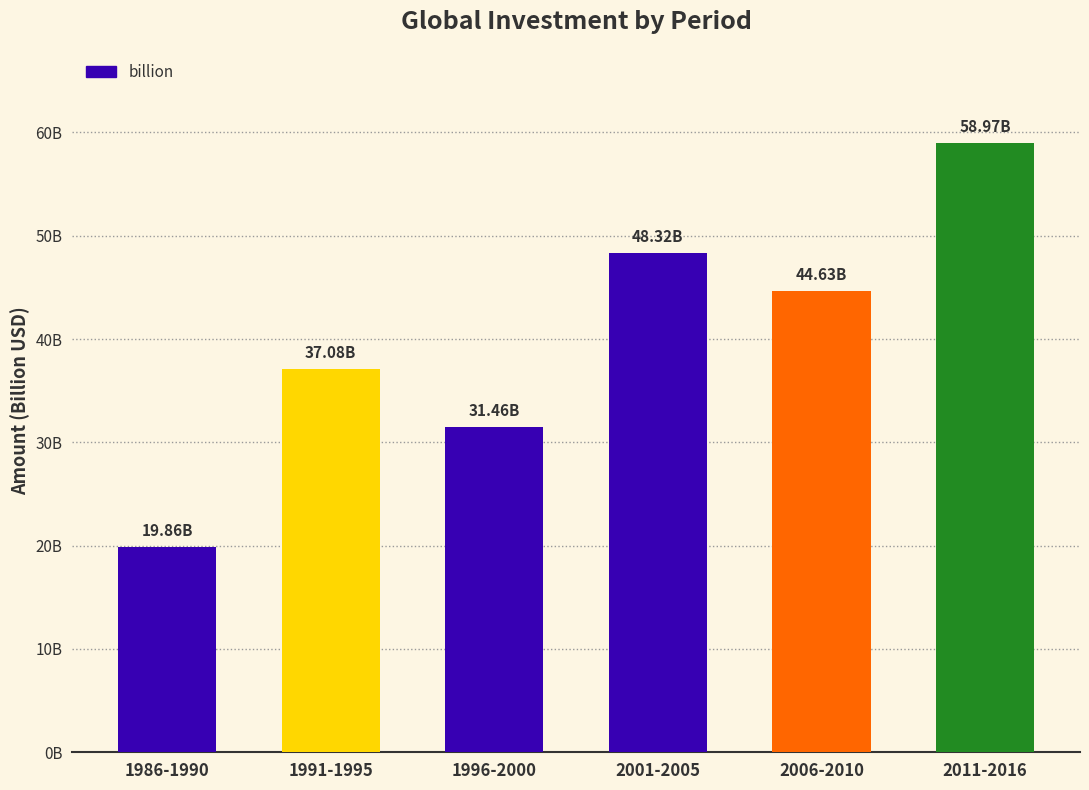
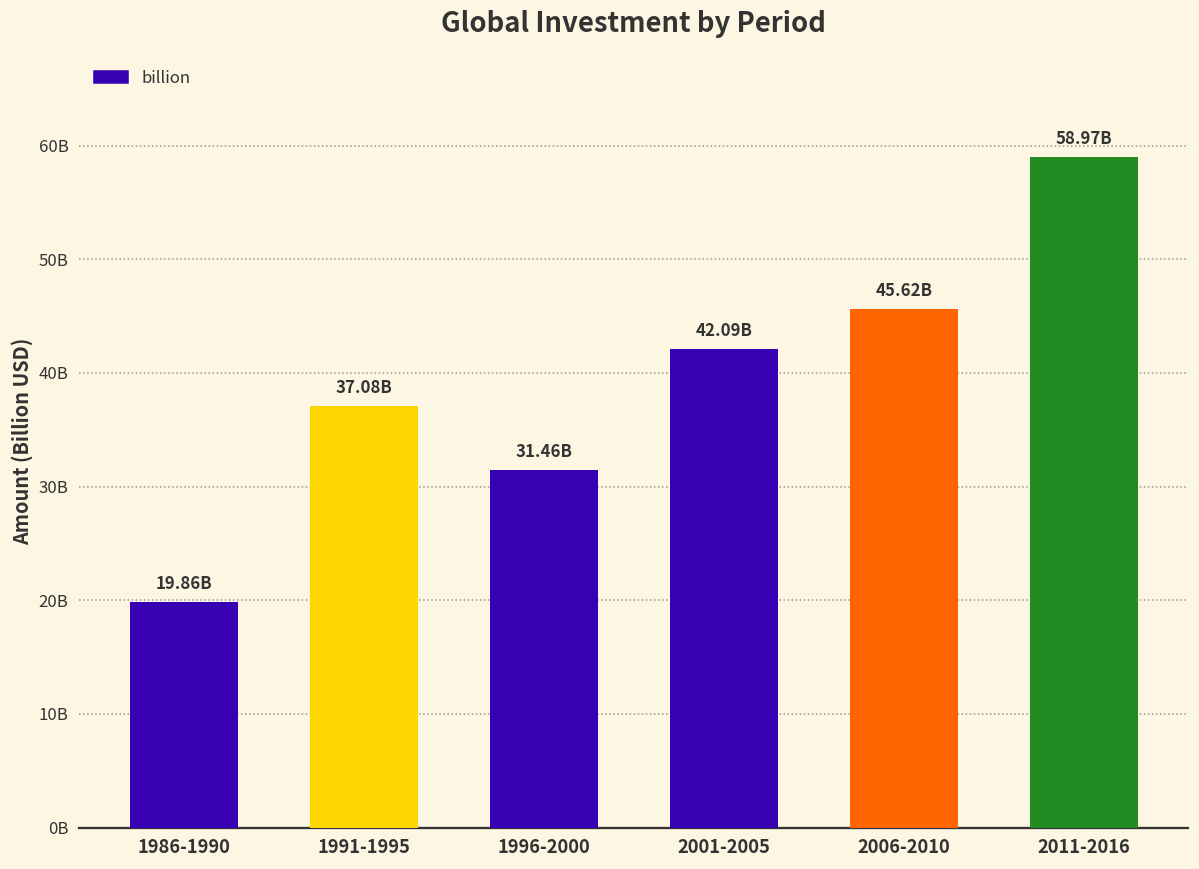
2001-2005: 48.32B -> 42.09B
2006-2010: 44.63B -> 45.62B
